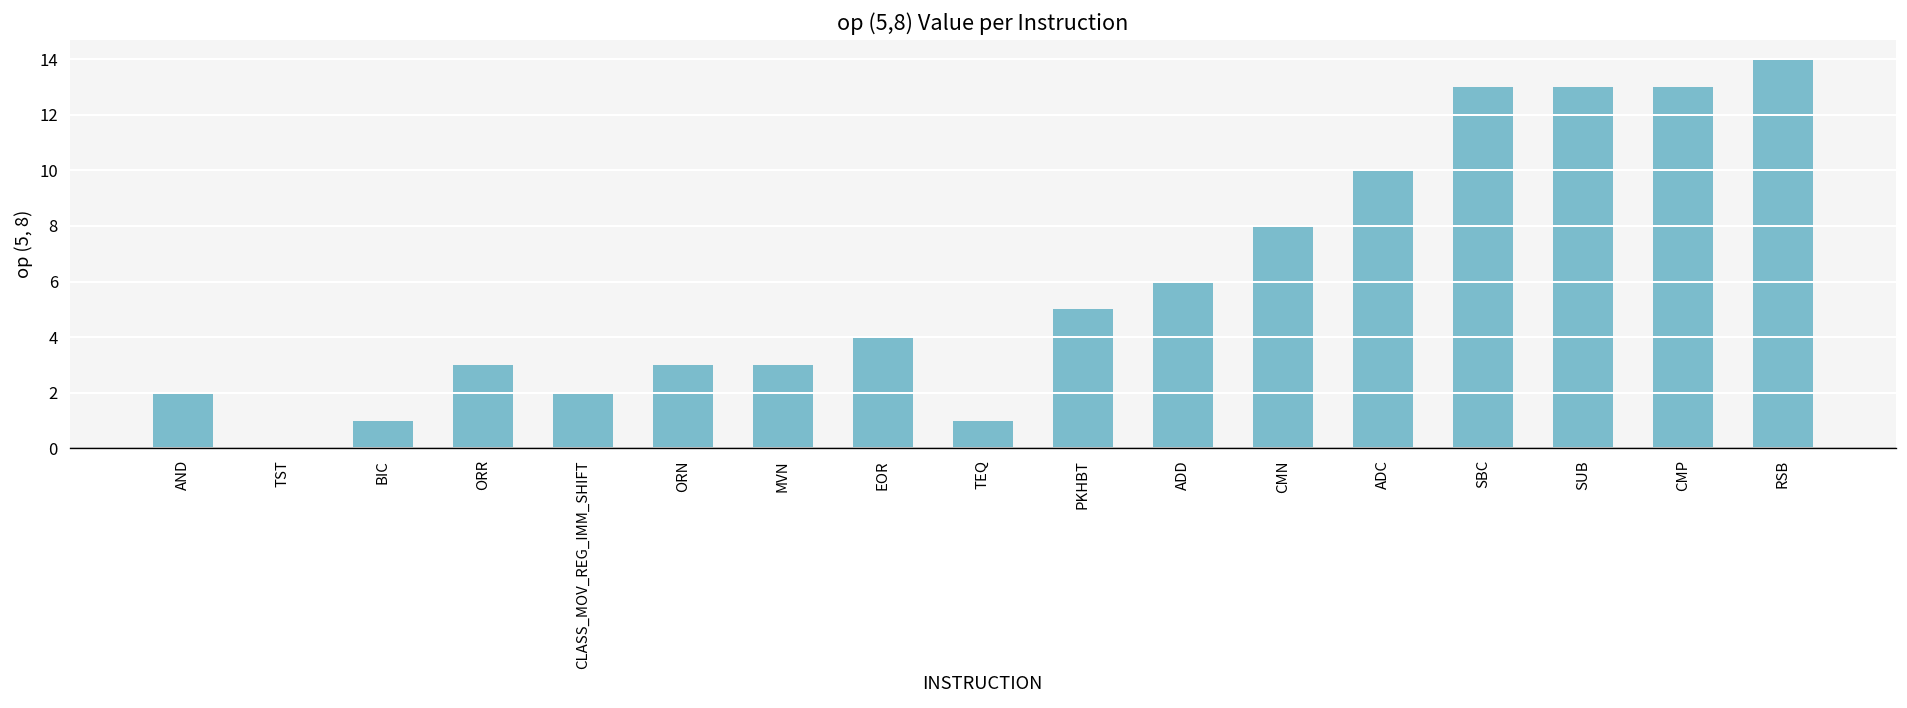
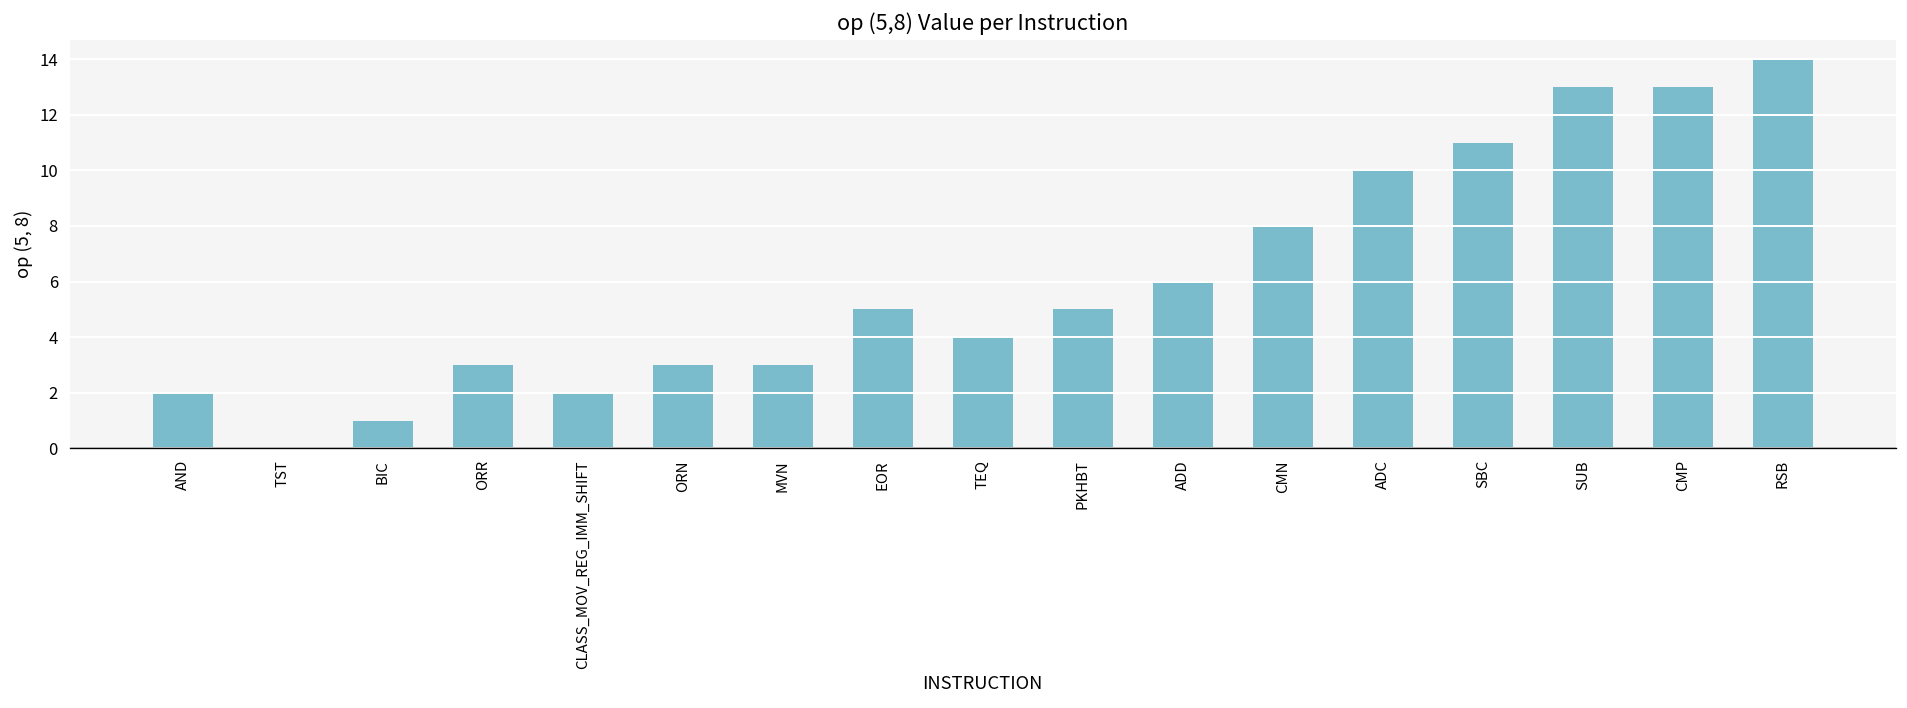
EOR: 4 -> 5
TEQ: 1 -> 4
SBC: 13 -> 11
